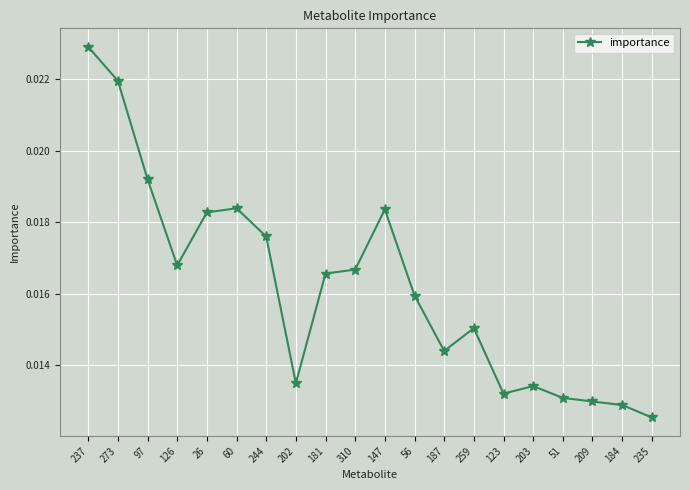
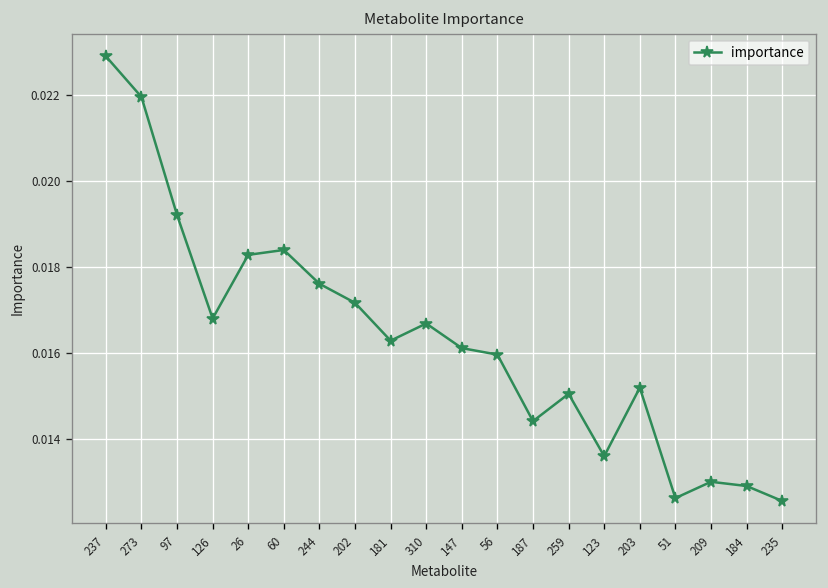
202: 0.0135 -> 0.0172
181: 0.0166 -> 0.0163
147: 0.0184 -> 0.0161
123: 0.0132 -> 0.0136
203: 0.0134 -> 0.0152
51: 0.0131 -> 0.0126
